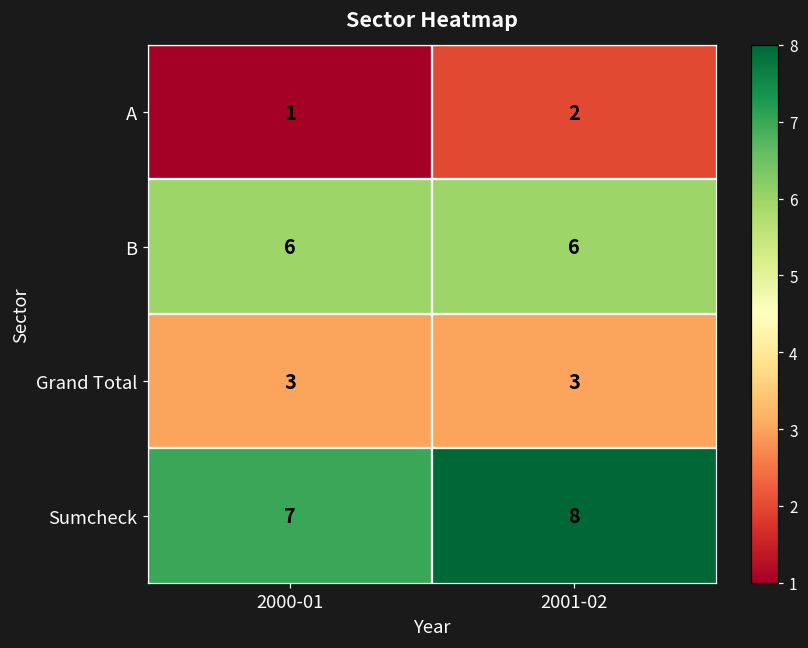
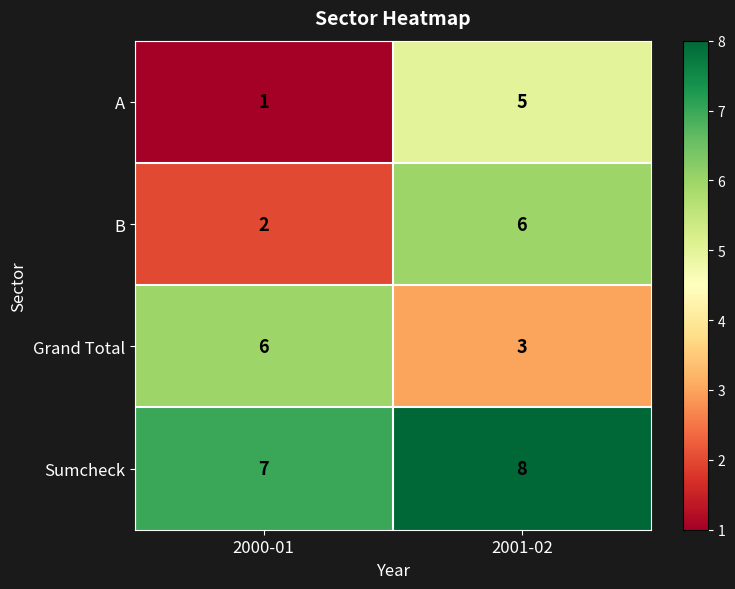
A, 2001-02: 2 -> 5
B, 2000-01: 6 -> 2
Grand Total, 2000-01: 3 -> 6
